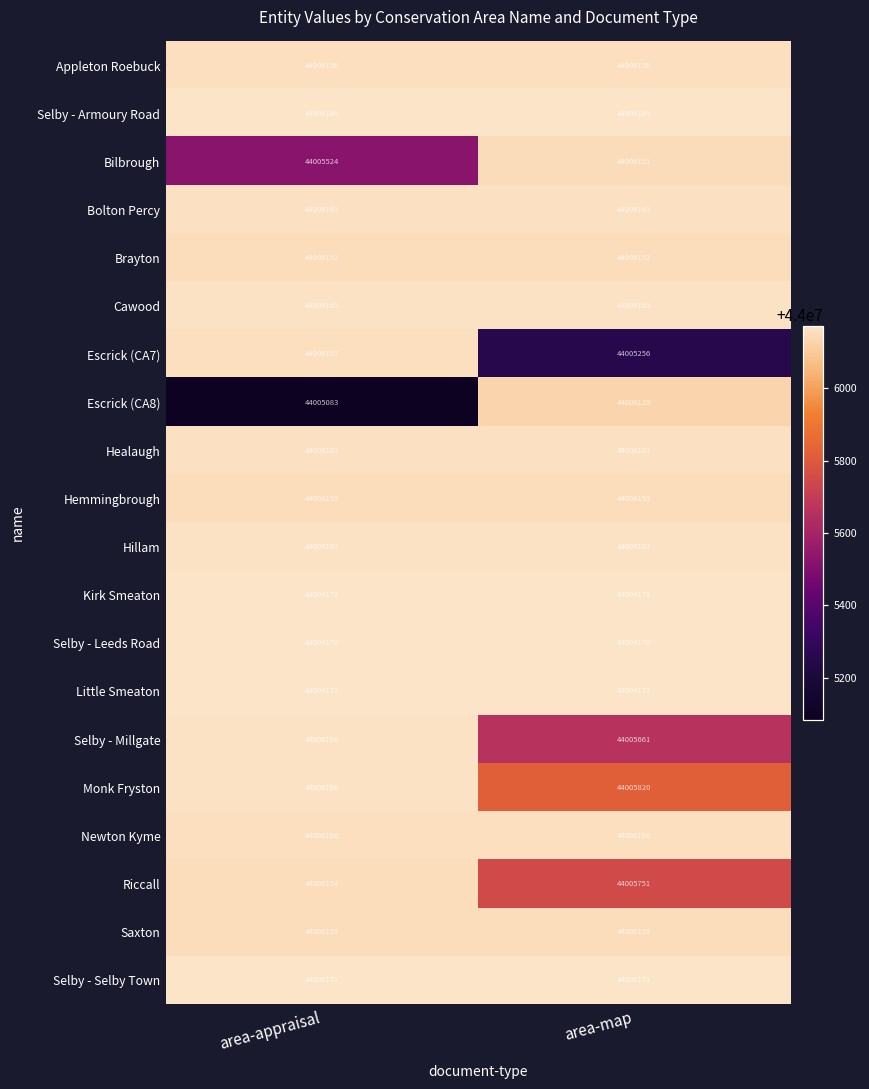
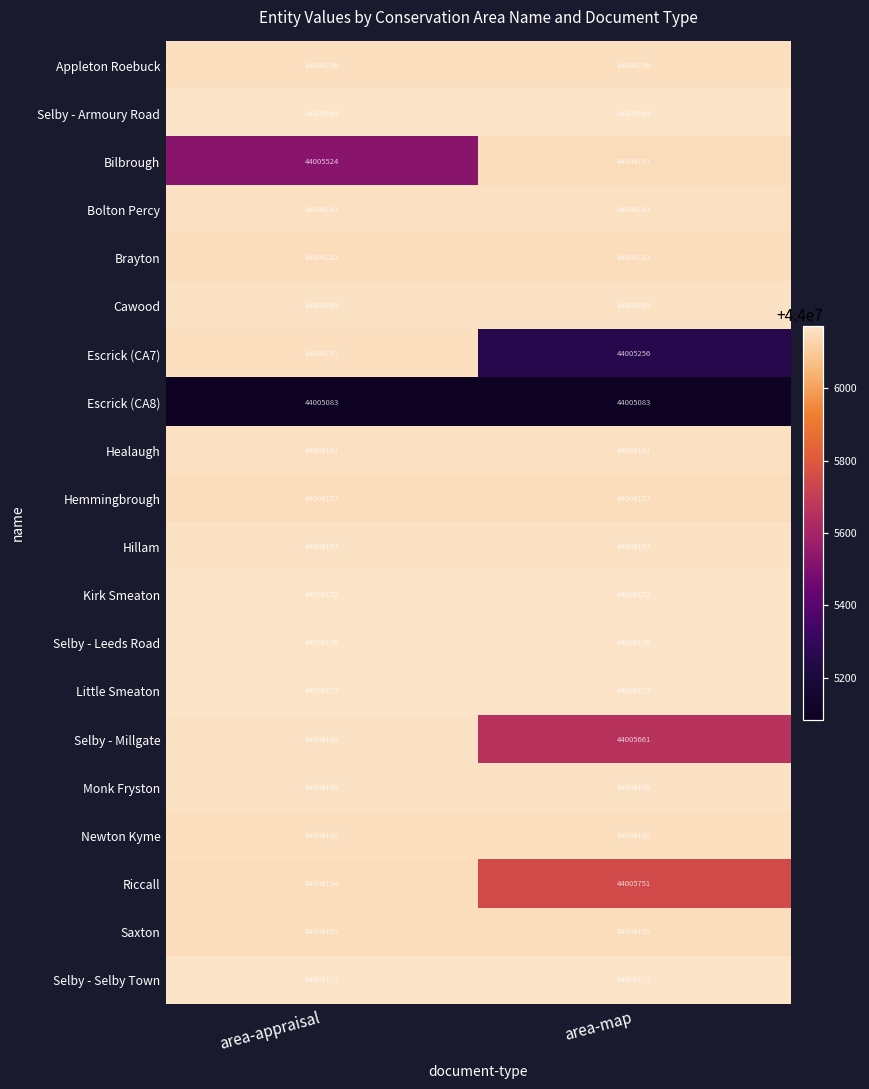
Escrick (CA8), area-map: 44006129 -> 44005083
Monk Fryston, area-map: 44005820 -> 44006166
